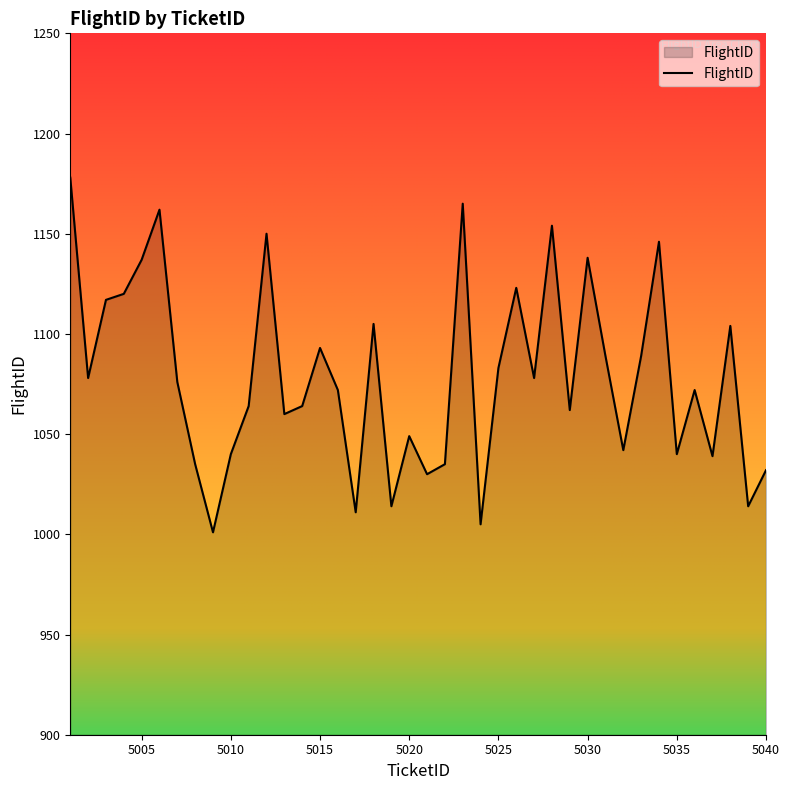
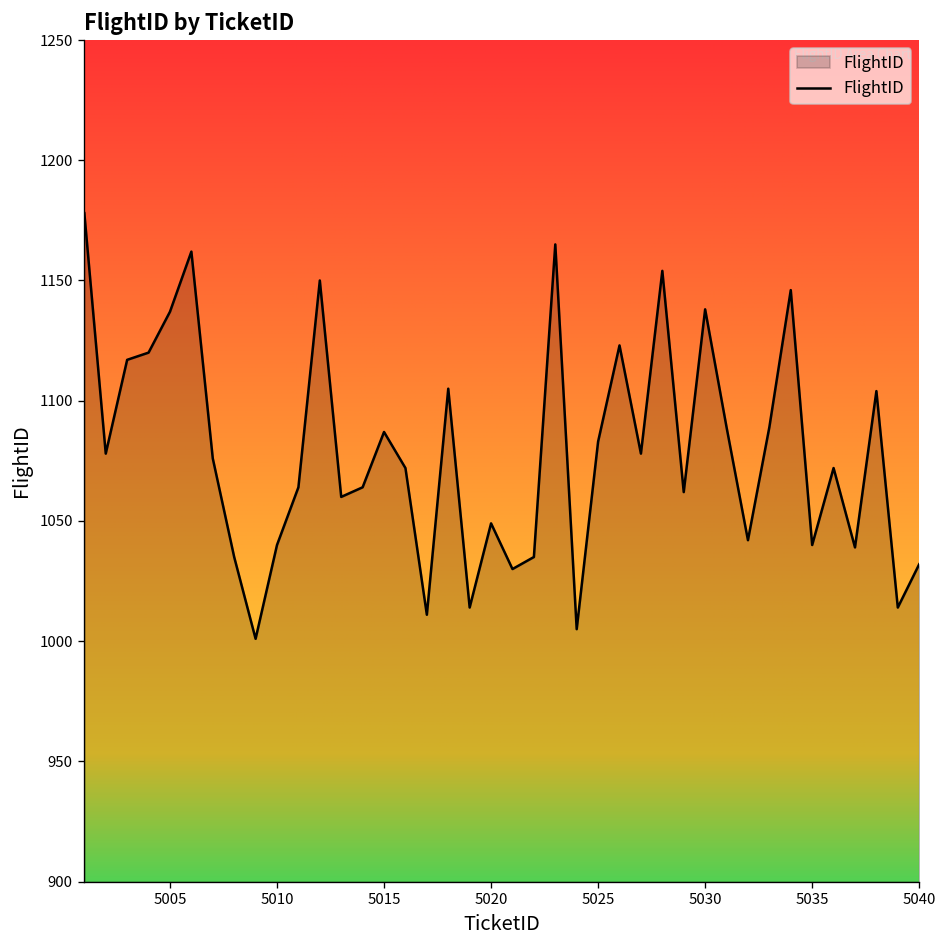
5015: 1093 -> 1087
